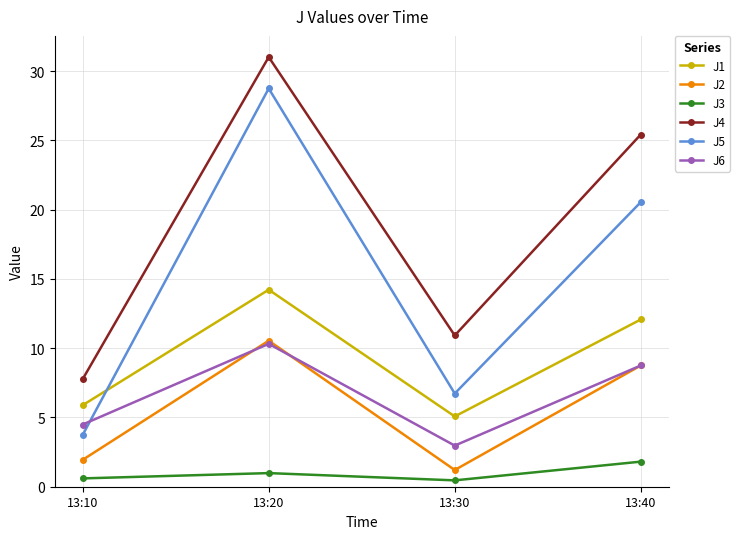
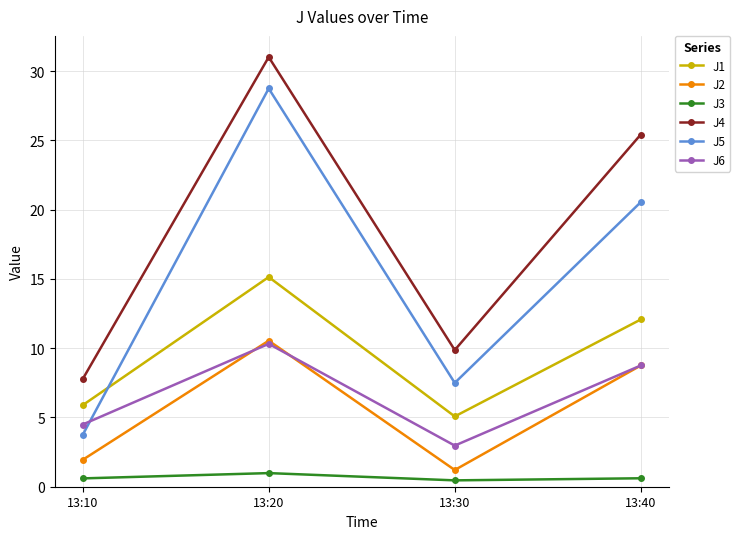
J1, 13:20: 14.2 -> 15.1
J4, 13:30: 10.9 -> 9.9
J5, 13:30: 6.7 -> 7.5
J3, 13:40: 1.8 -> 0.6
